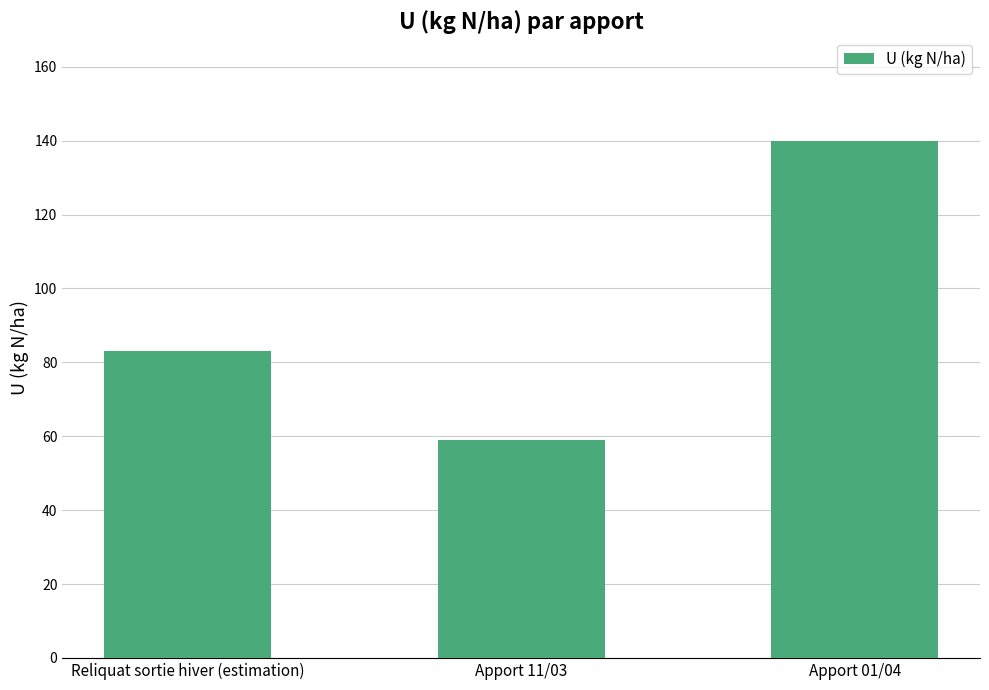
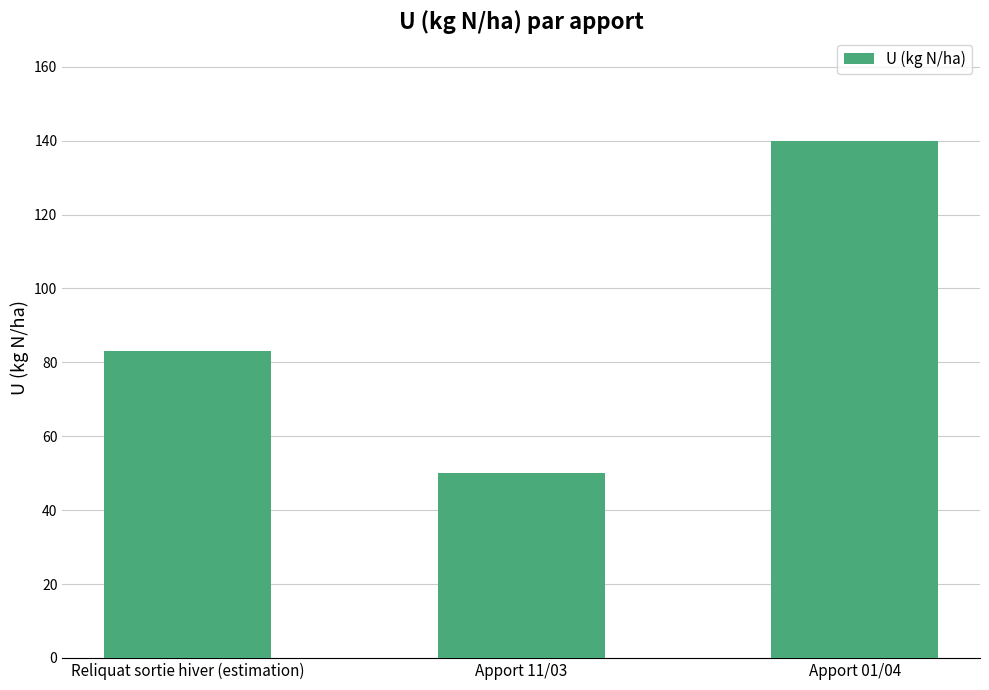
Apport 11/03: 59 -> 50
